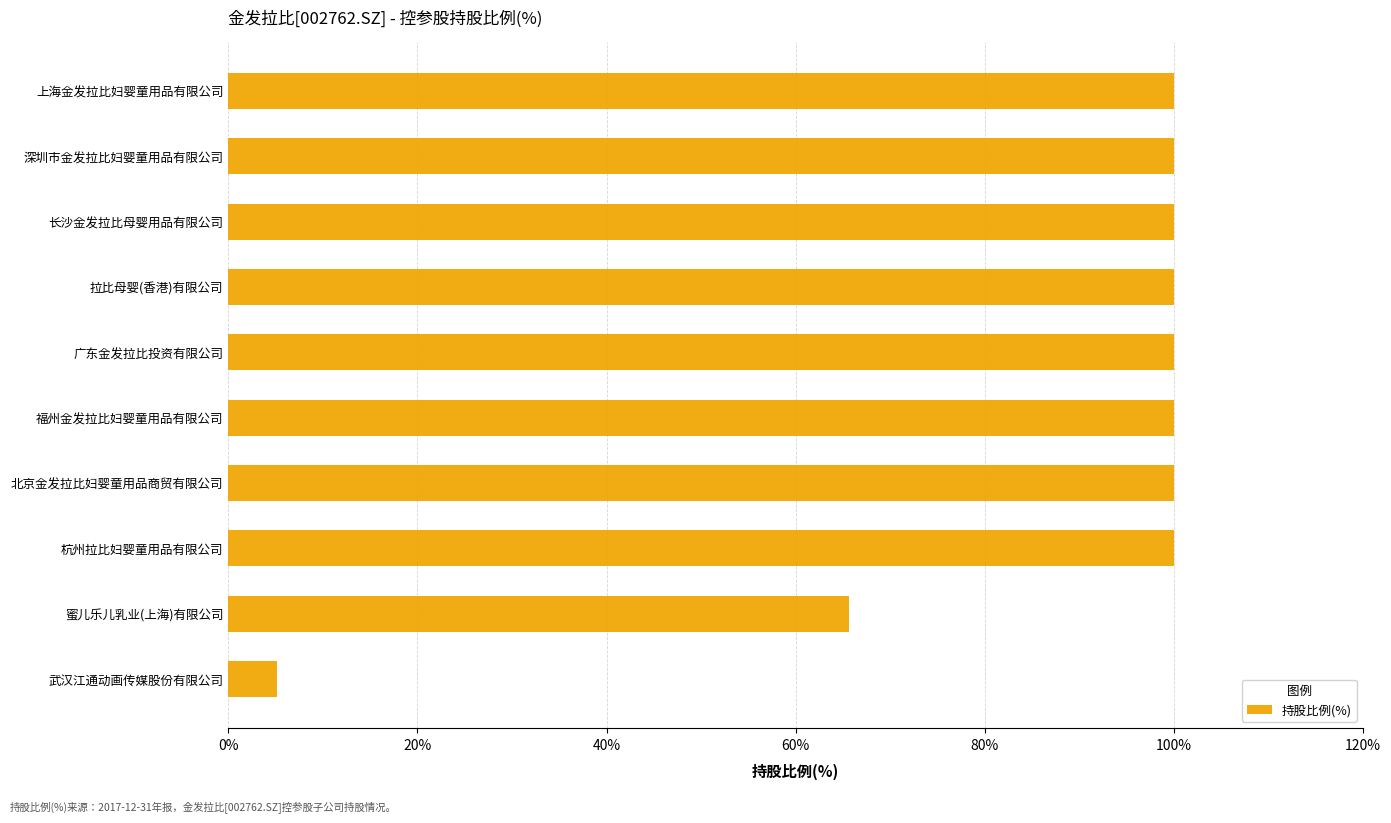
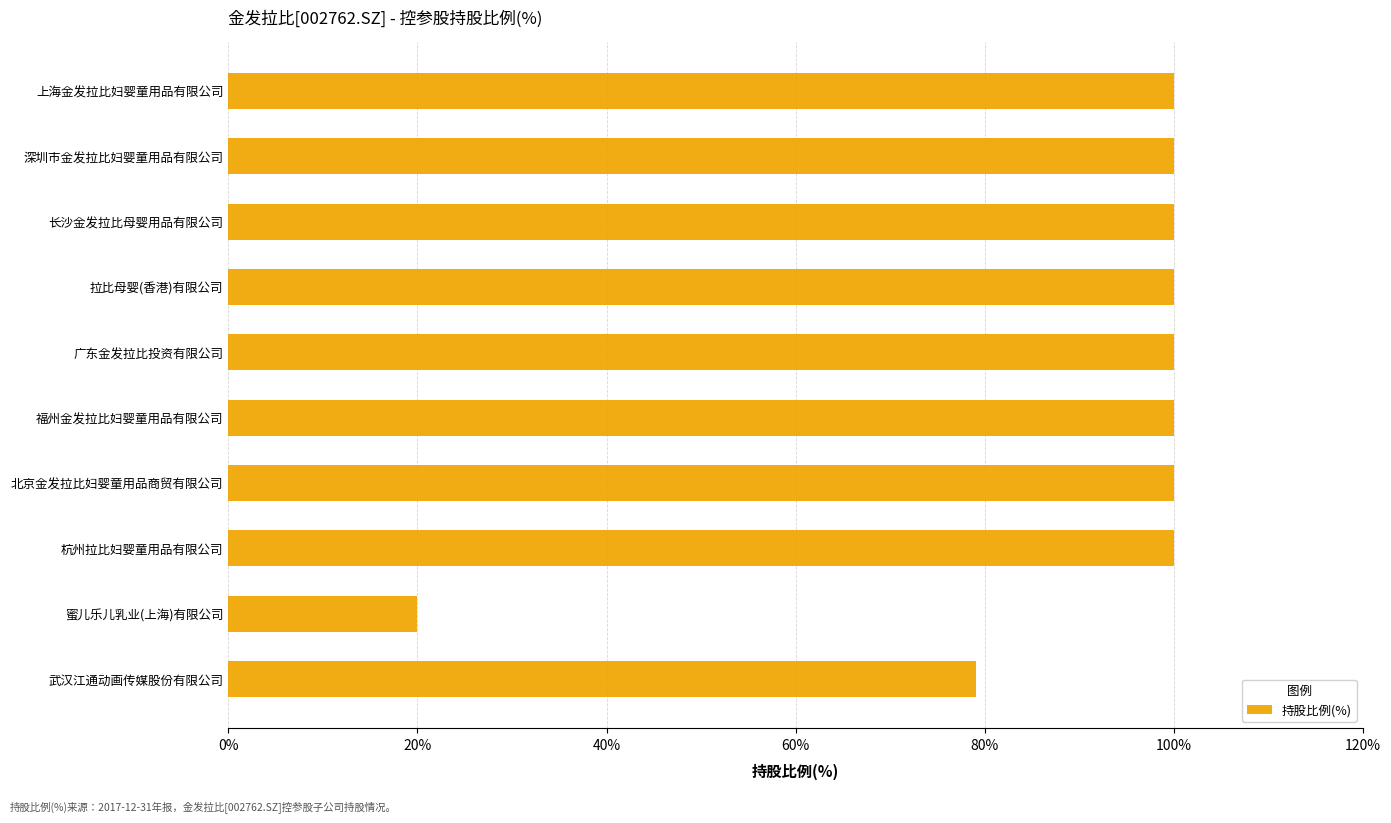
蜜儿乐儿乳业(上海)有限公司: 66% -> 20%
武汉江通动画传媒股份有限公司: 5% -> 79%
